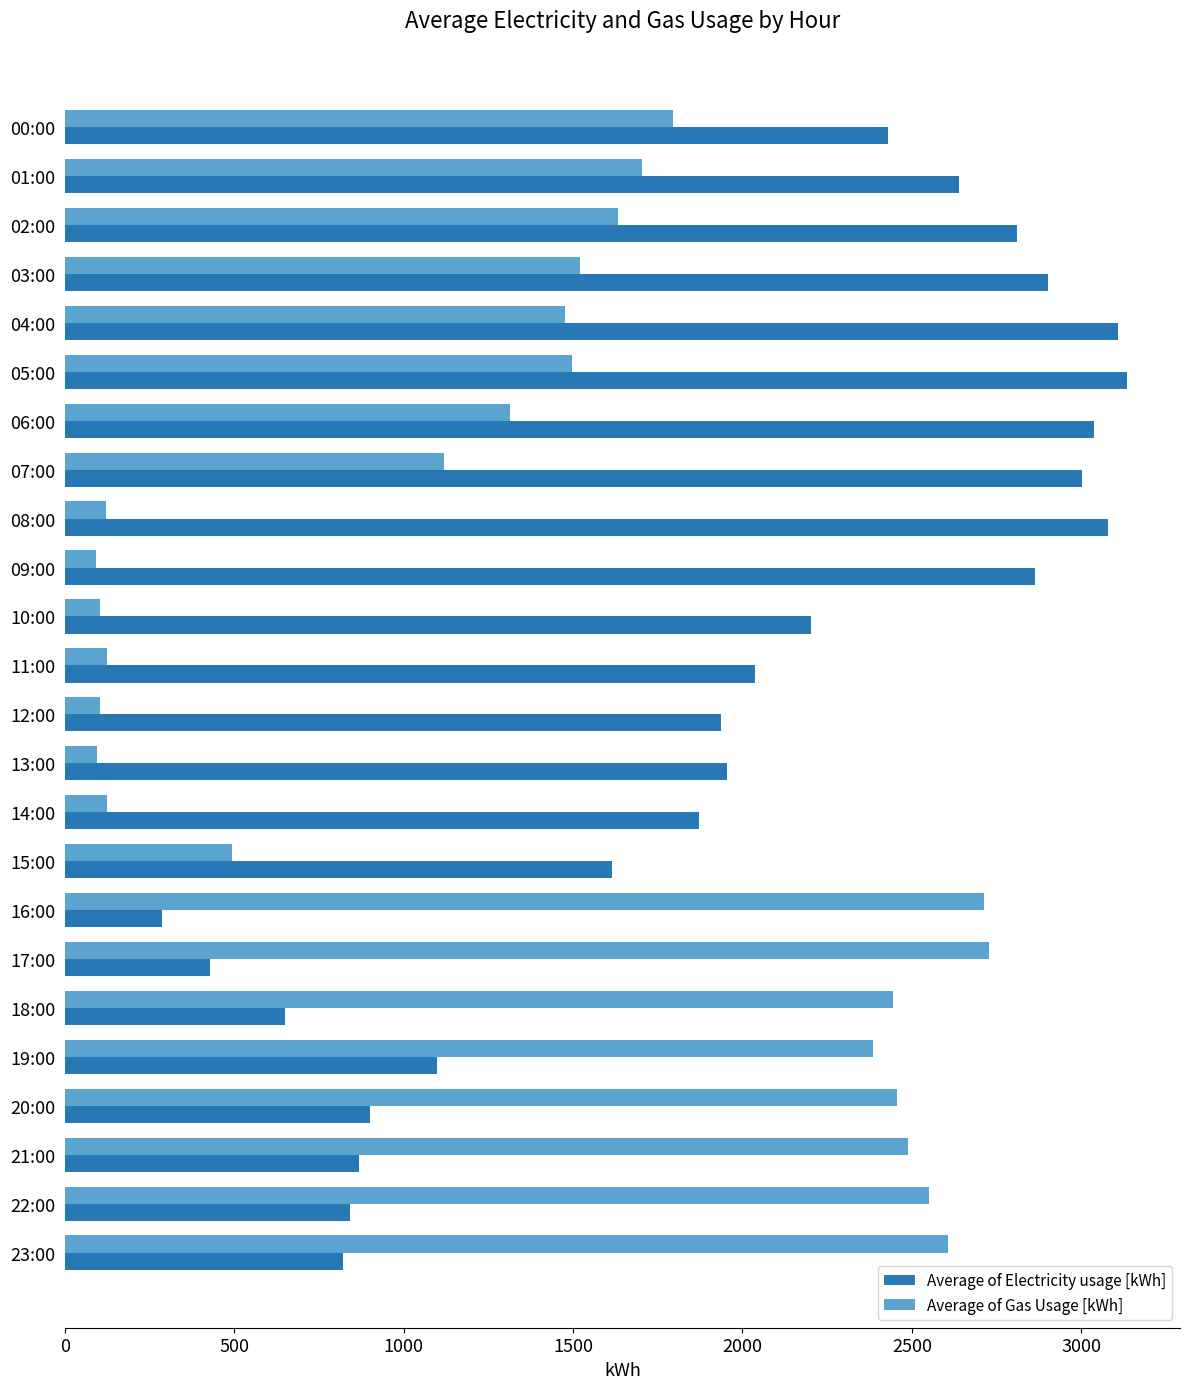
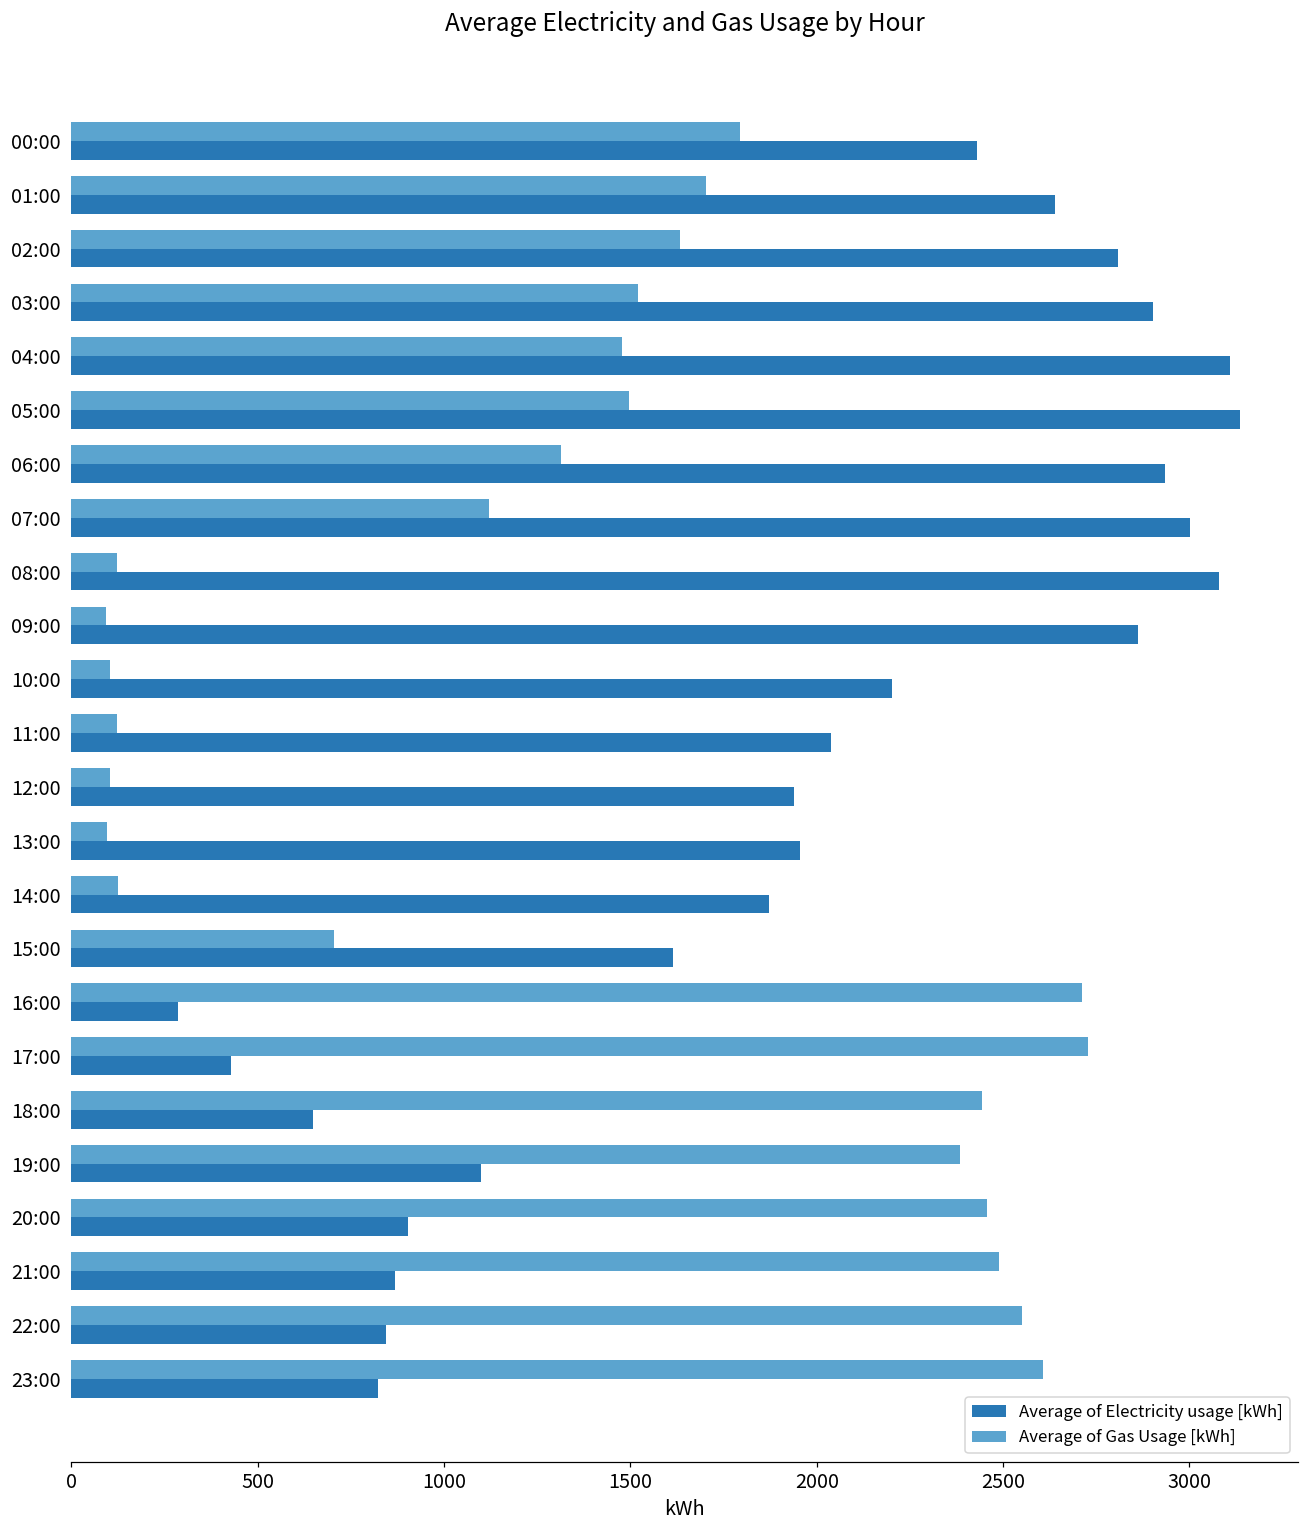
Average of Electricity usage [kWh], 06:00: 3040 -> 2930
Average of Gas Usage [kWh], 15:00: 490 -> 700
